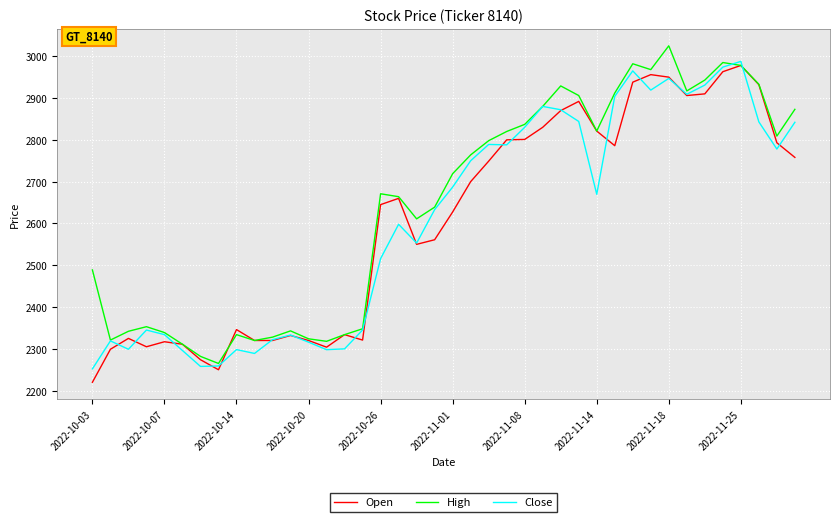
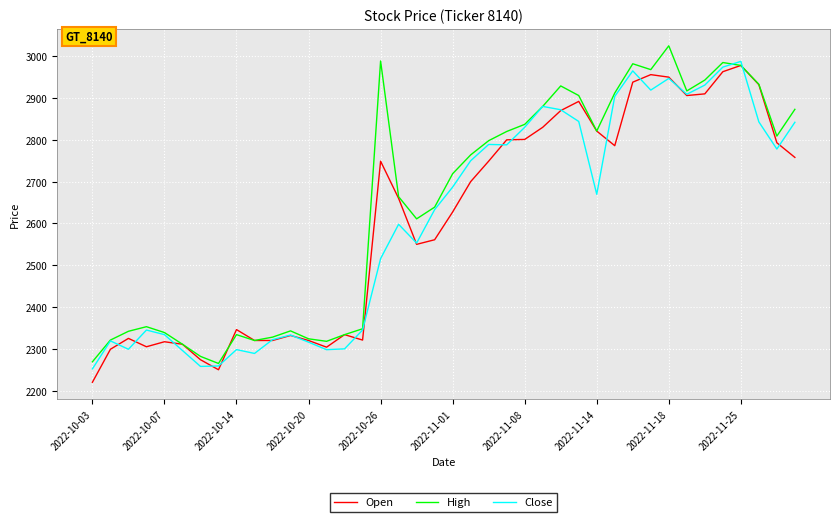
High, 2022-10-03: 2490 -> 2270
Open, 2022-10-26: 2650 -> 2750
High, 2022-10-26: 2670 -> 2990
